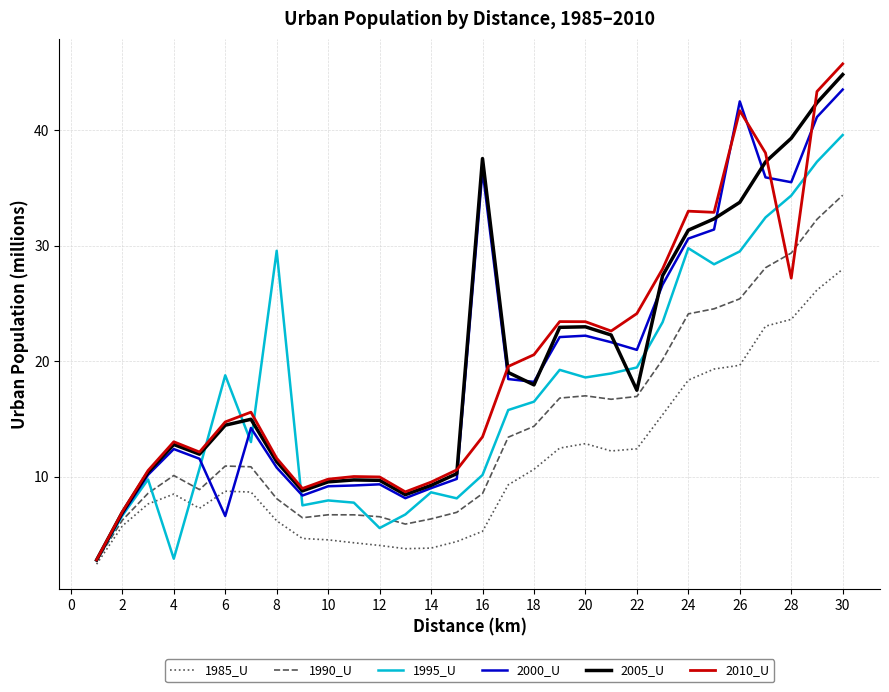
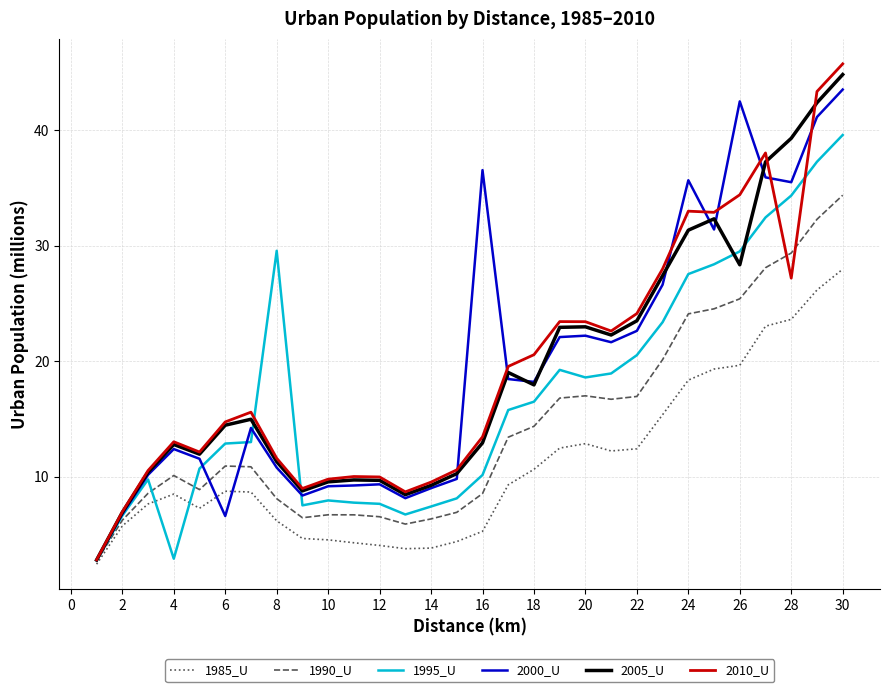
1995_U, 6: 18.8 -> 12.9
1995_U, 12: 5.6 -> 7.7
1995_U, 14: 8.7 -> 7.4
2005_U, 16: 37.6 -> 12.9
1995_U, 22: 19.5 -> 20.5
2000_U, 22: 21.0 -> 22.6
2005_U, 22: 17.5 -> 23.5
1995_U, 24: 29.8 -> 27.6
2000_U, 24: 30.6 -> 35.7
2005_U, 26: 33.8 -> 28.4
2010_U, 26: 41.7 -> 34.4
